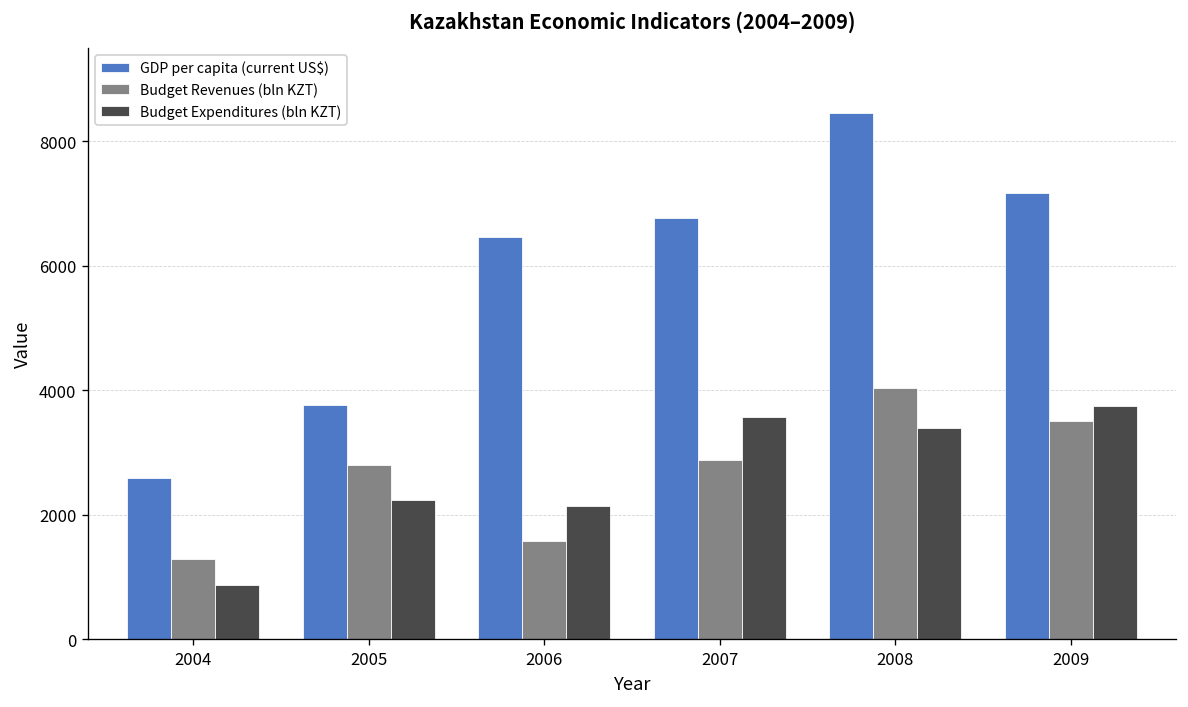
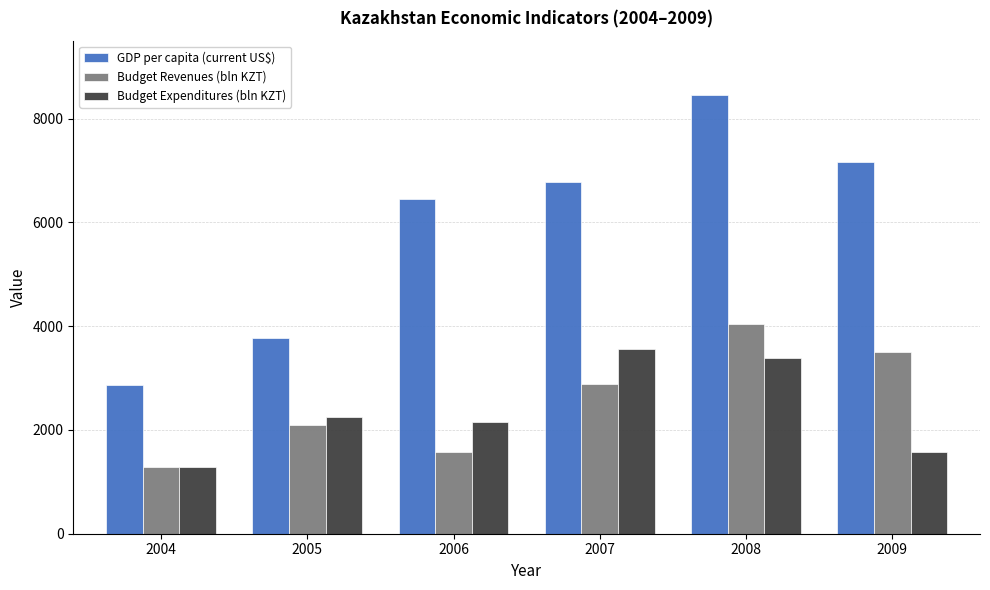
GDP per capita (current US$), 2004: 2600 -> 2900
Budget Expenditures (bln KZT), 2004: 900 -> 1300
Budget Revenues (bln KZT), 2005: 2800 -> 2100
Budget Expenditures (bln KZT), 2009: 3700 -> 1600
